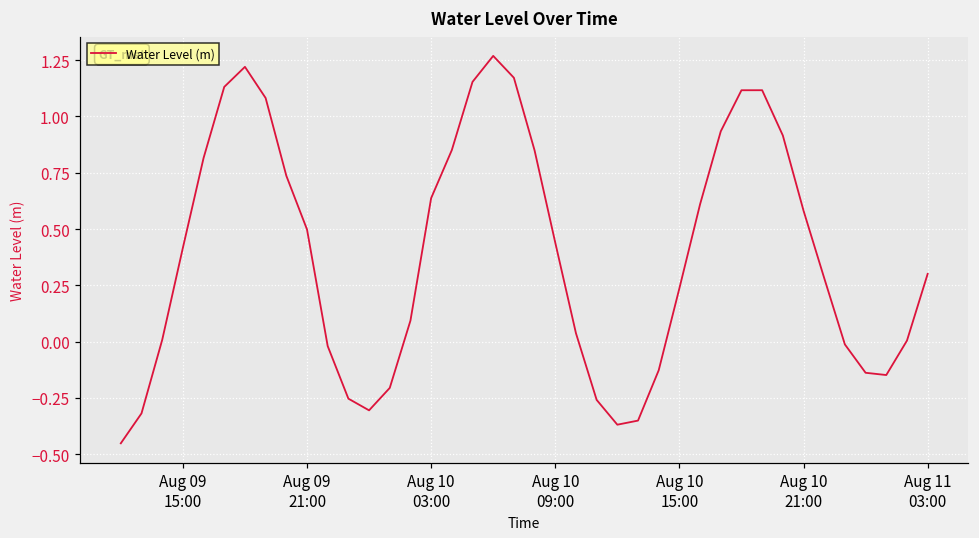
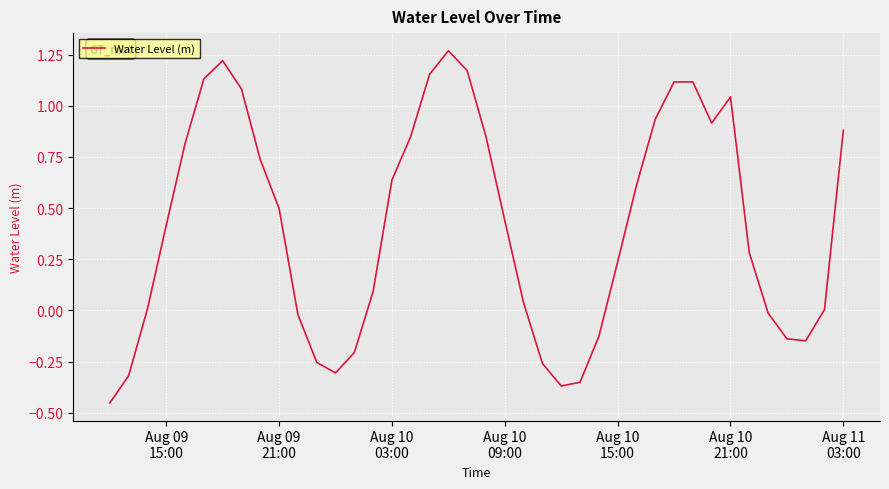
Aug 10 21:00: 0.58 -> 1.04
Aug 11 03:00: 0.30 -> 0.88
